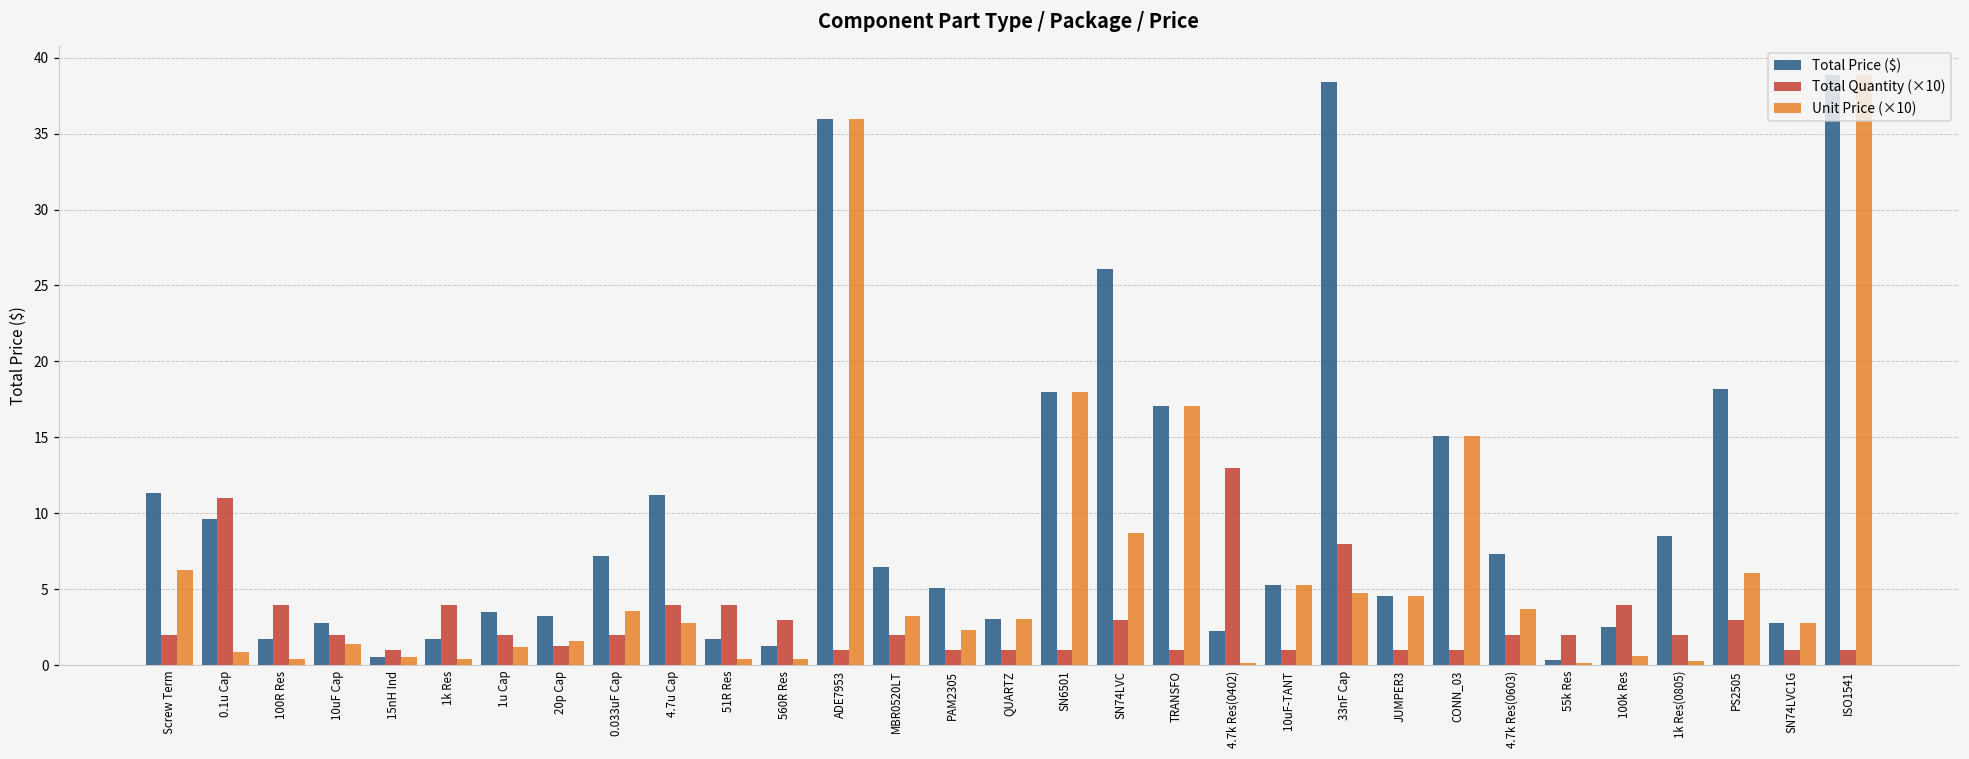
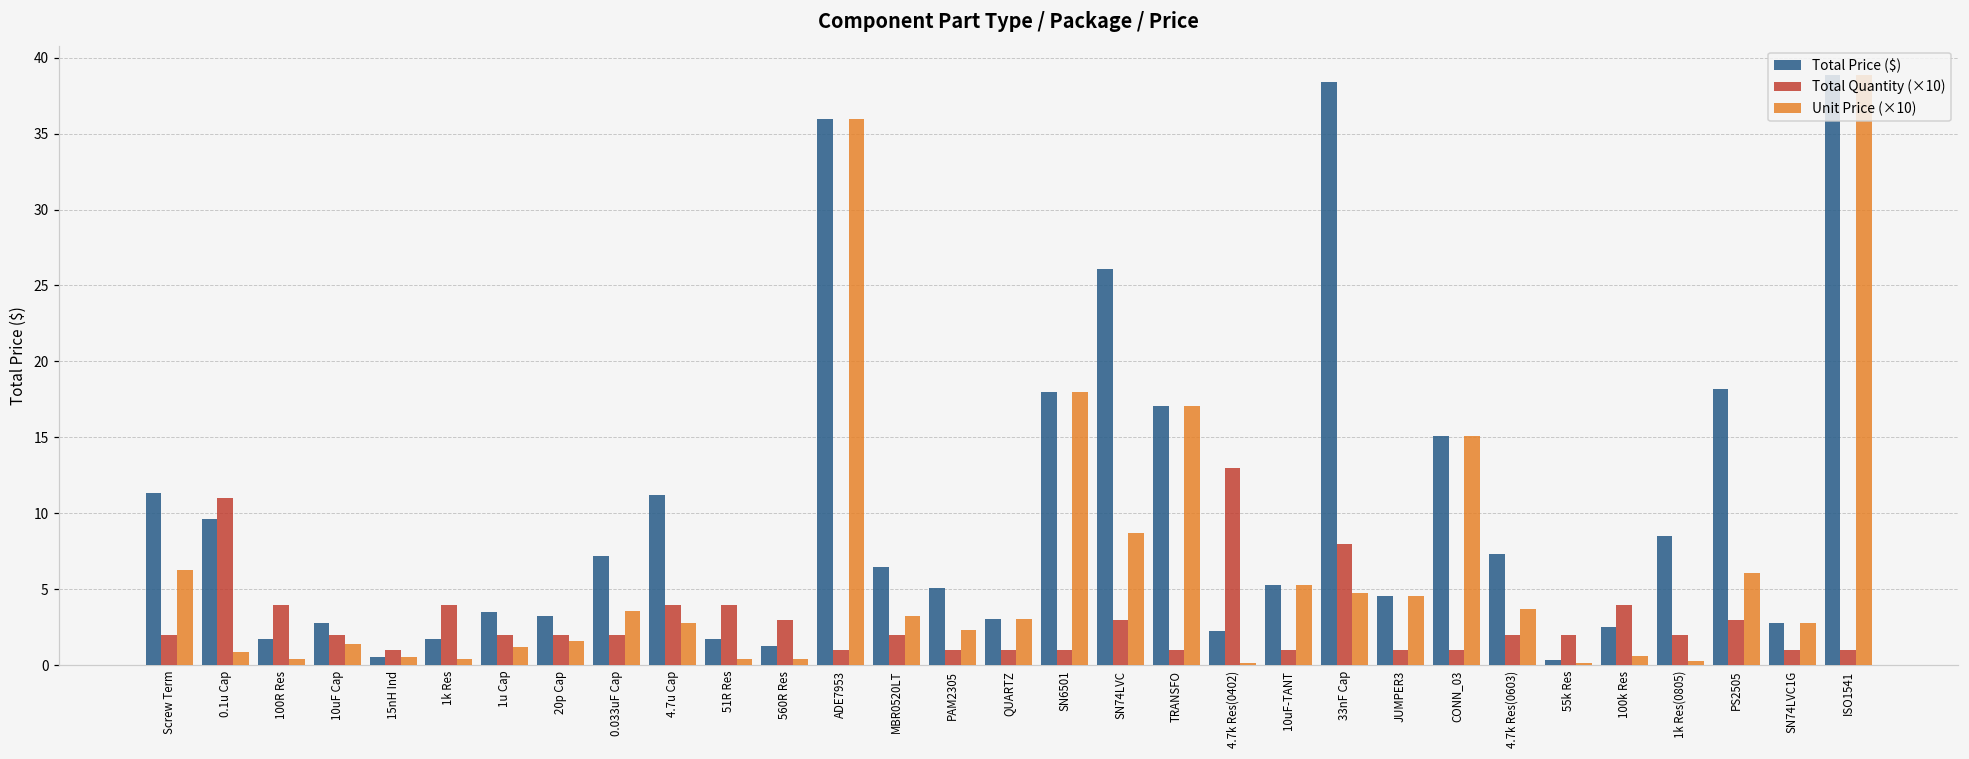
Total Quantity (×10), 20p Cap: 1.3 -> 2.0
